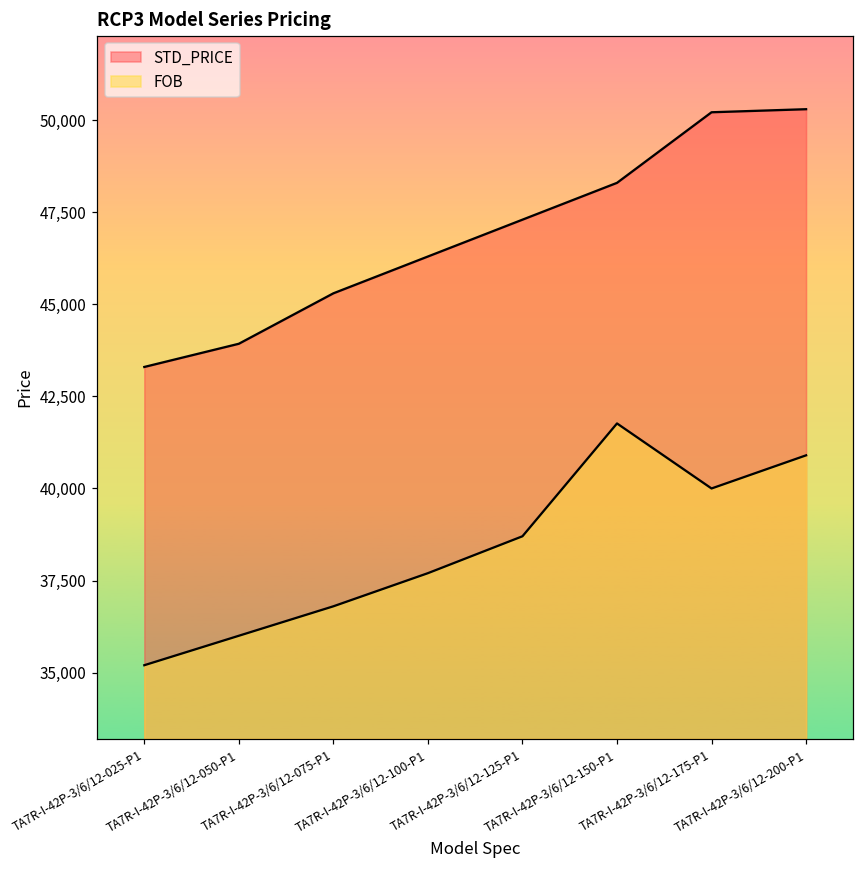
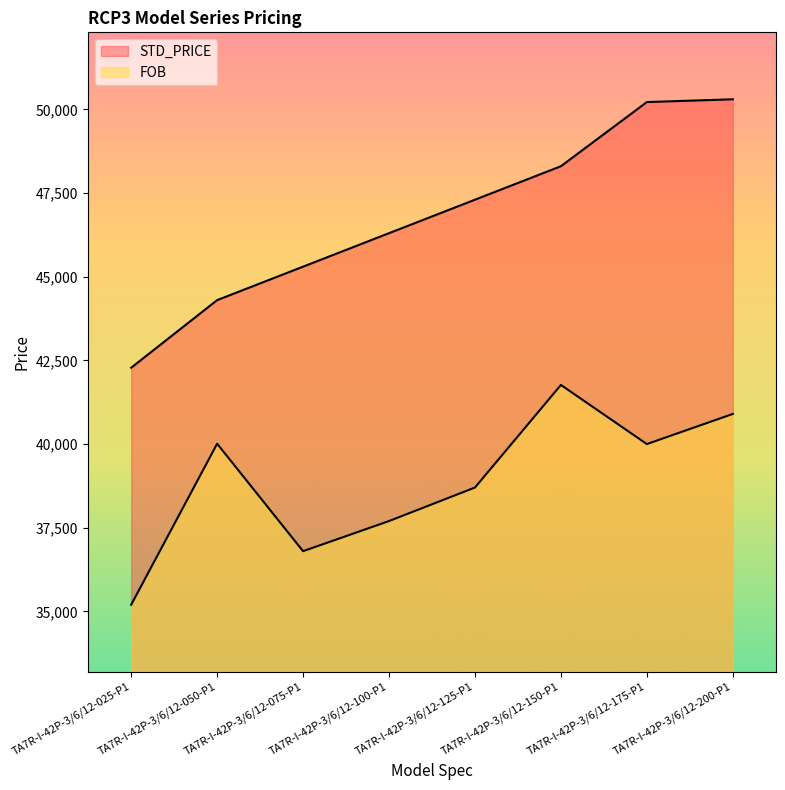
STD_PRICE, TA7R-I-42P-3/6/12-025-P1: 43,300 -> 42,300
STD_PRICE, TA7R-I-42P-3/6/12-050-P1: 43,900 -> 44,300
FOB, TA7R-I-42P-3/6/12-050-P1: 36,000 -> 40,000
